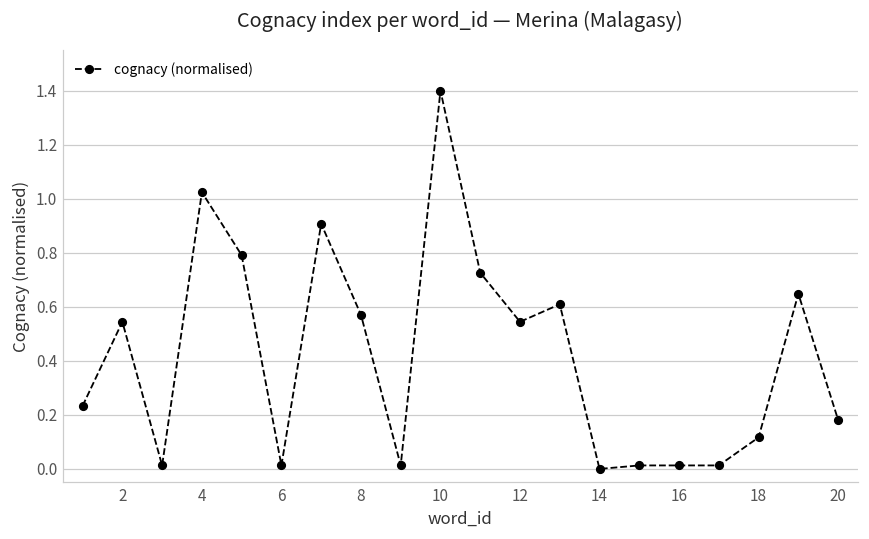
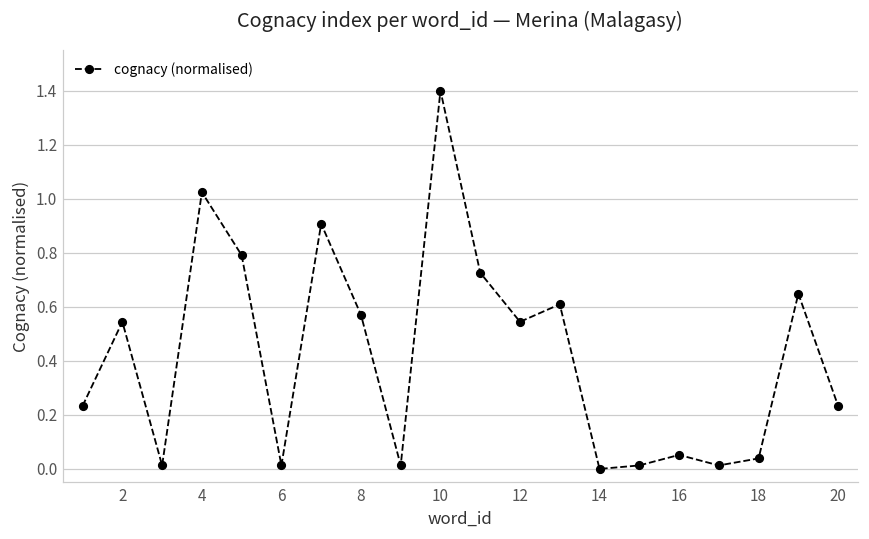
16: 0.01 -> 0.05
18: 0.12 -> 0.04
20: 0.18 -> 0.23
